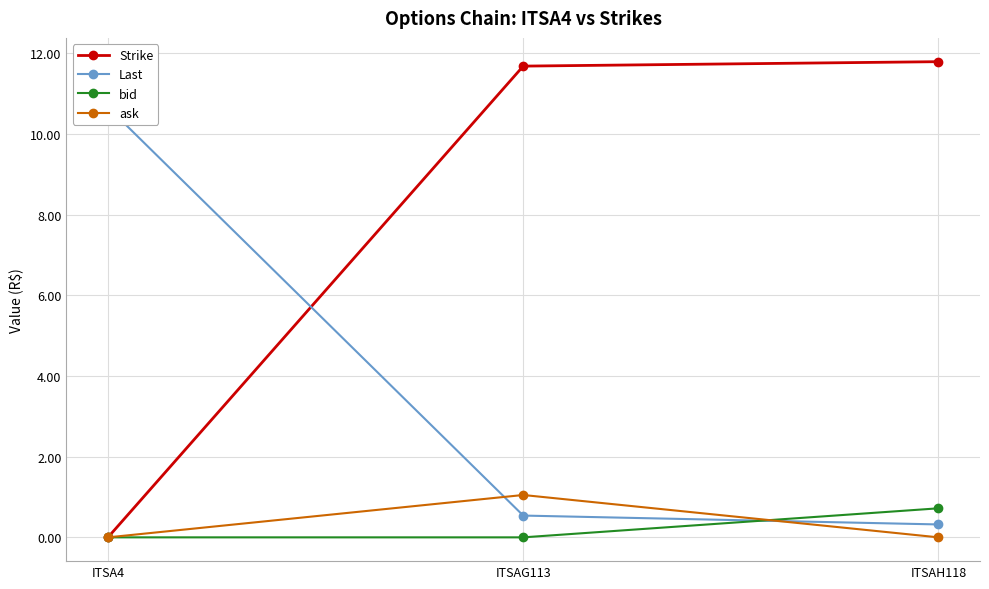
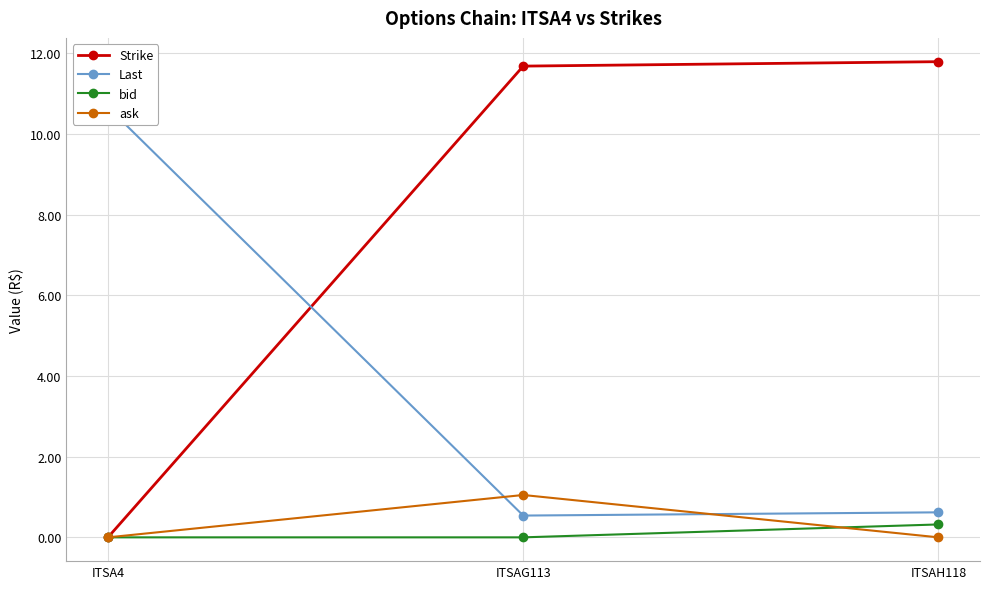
Last, ITSAH118: 0.3 -> 0.6
bid, ITSAH118: 0.7 -> 0.3
